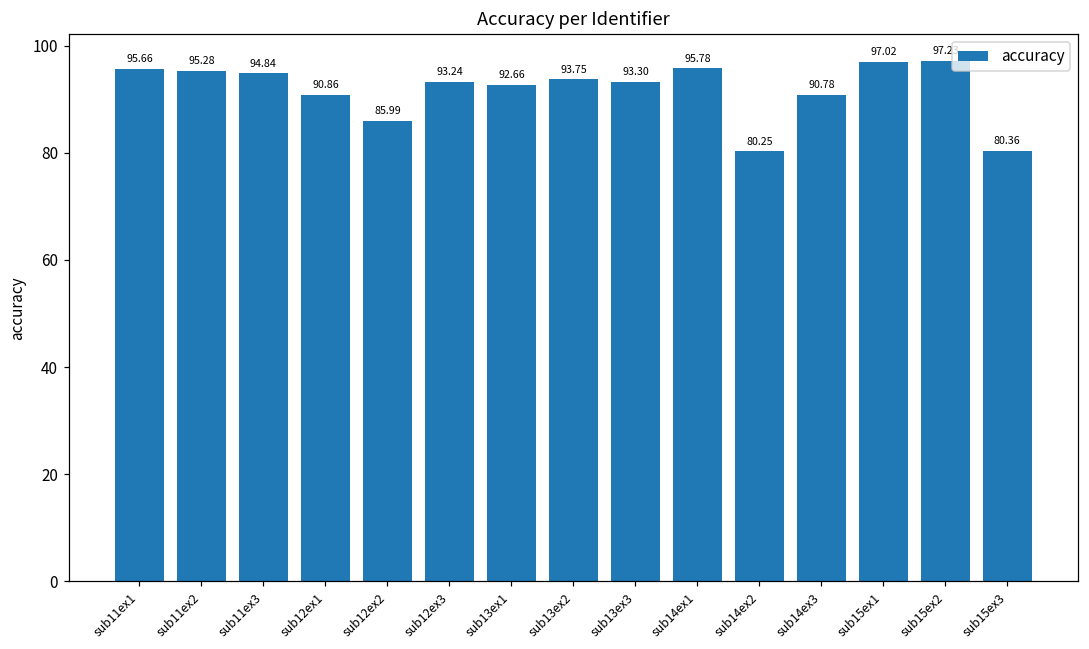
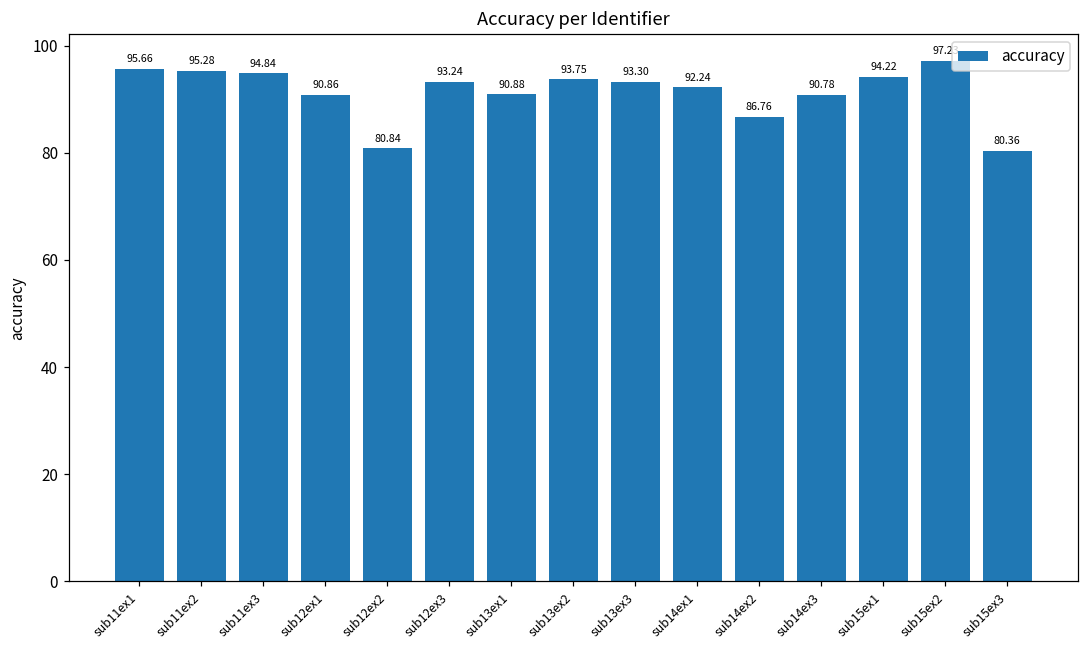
sub12ex2: 85.99 -> 80.84
sub13ex1: 92.66 -> 90.88
sub14ex1: 95.78 -> 92.24
sub14ex2: 80.25 -> 86.76
sub15ex1: 97.02 -> 94.22
